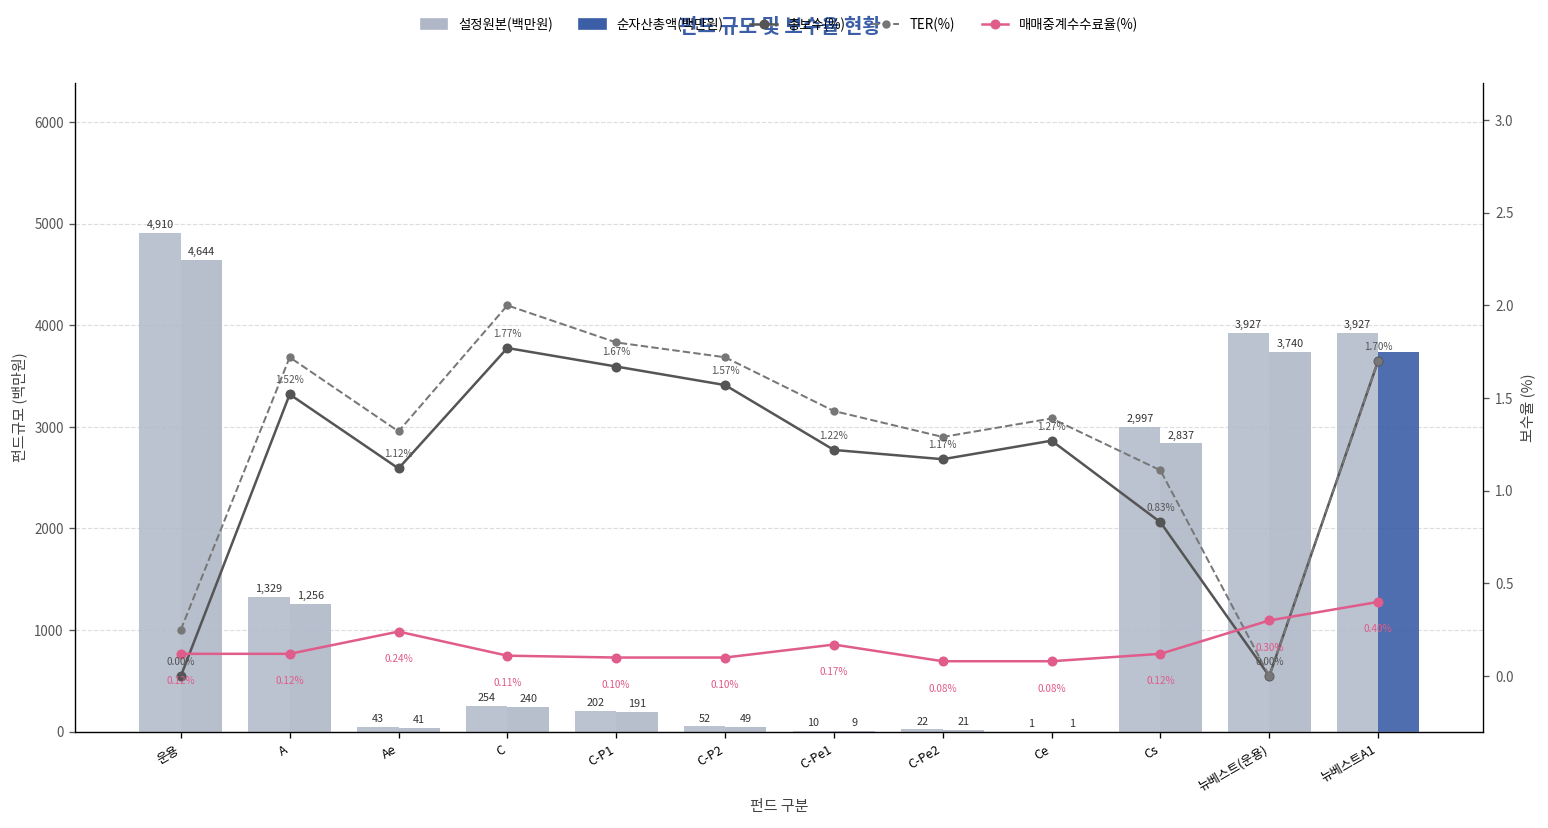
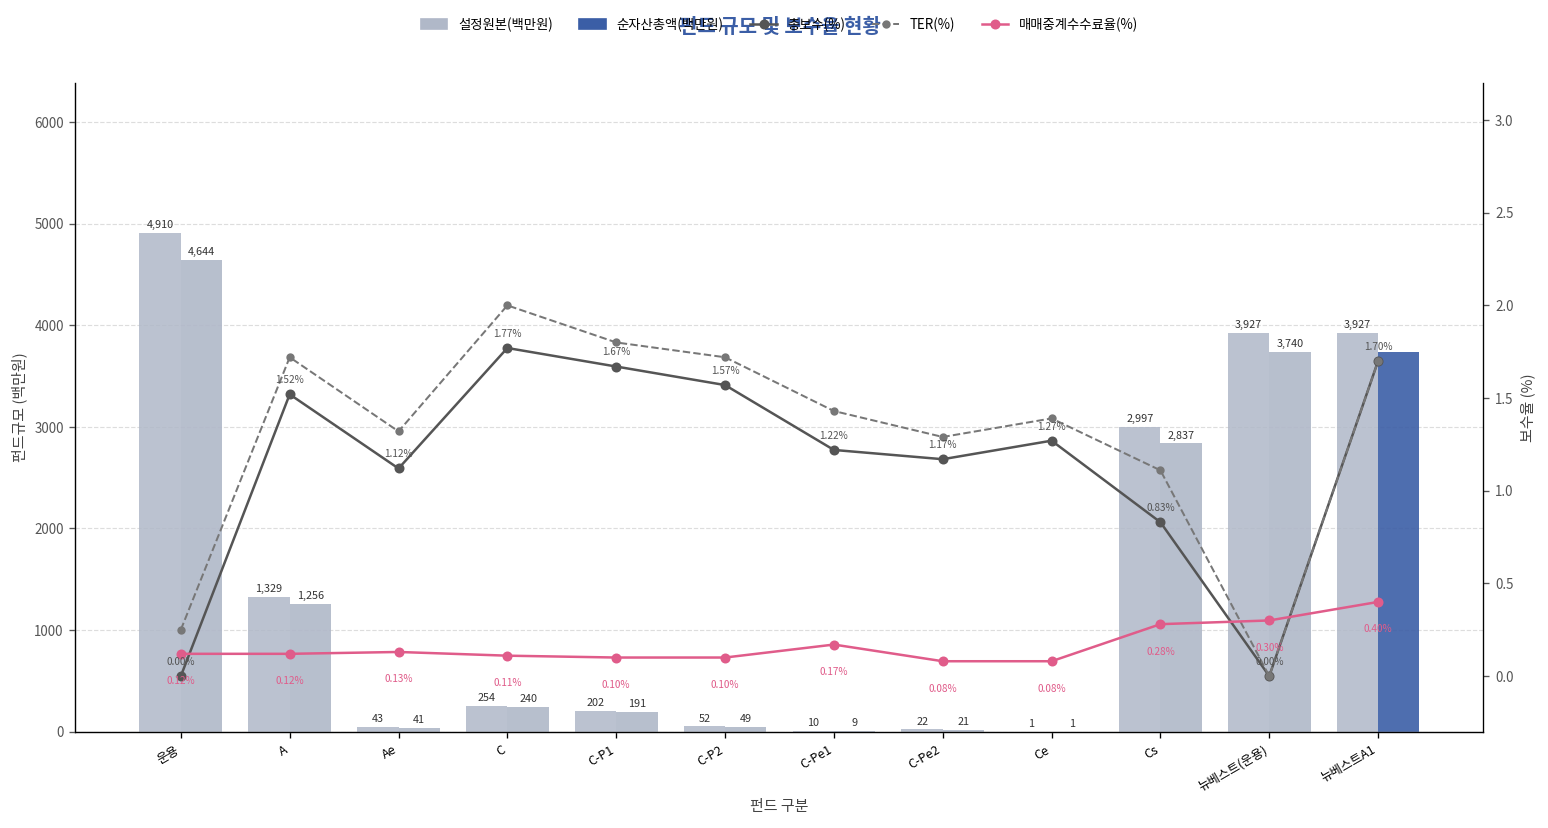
매매중계수수료율(%), Ae: 0.24% -> 0.13%
매매중계수수료율(%), Cs: 0.12% -> 0.28%
